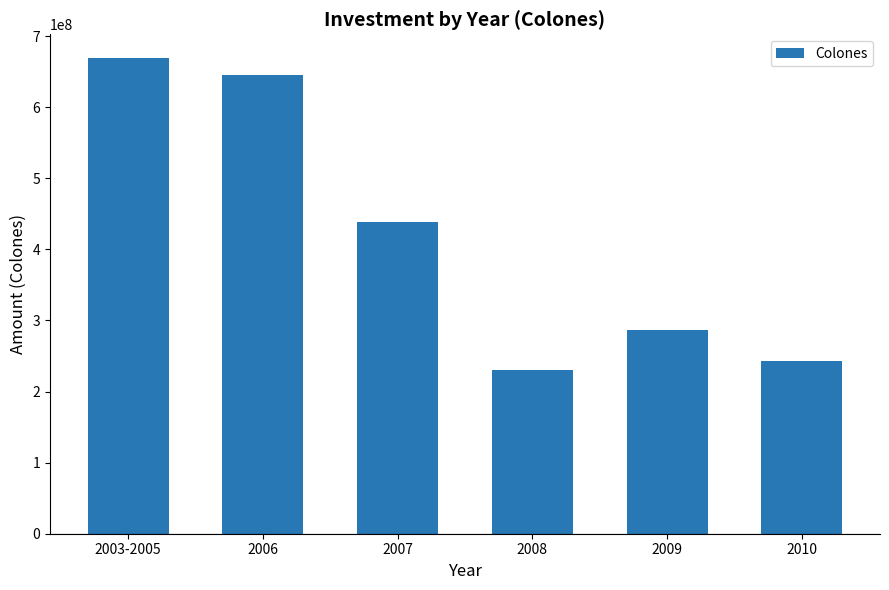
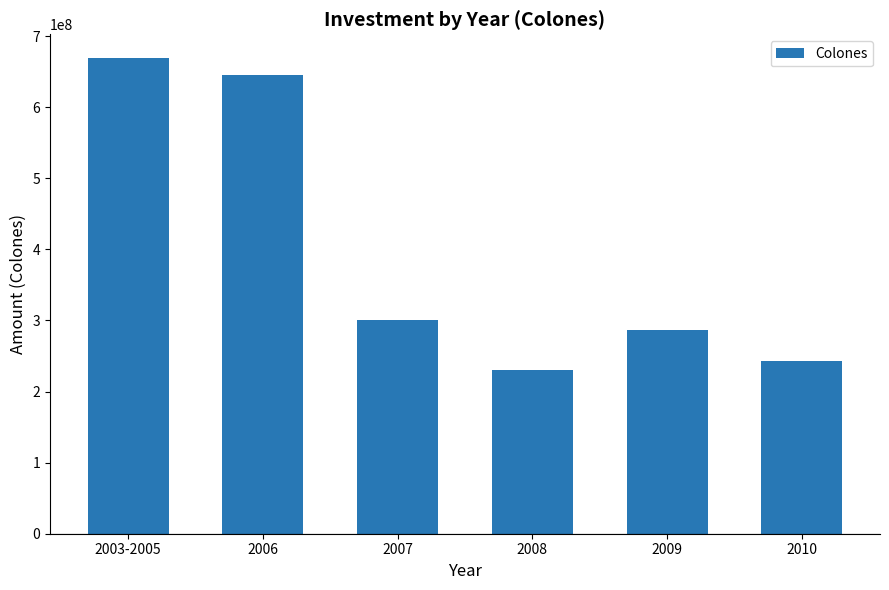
2007: 440000000 -> 300000000
